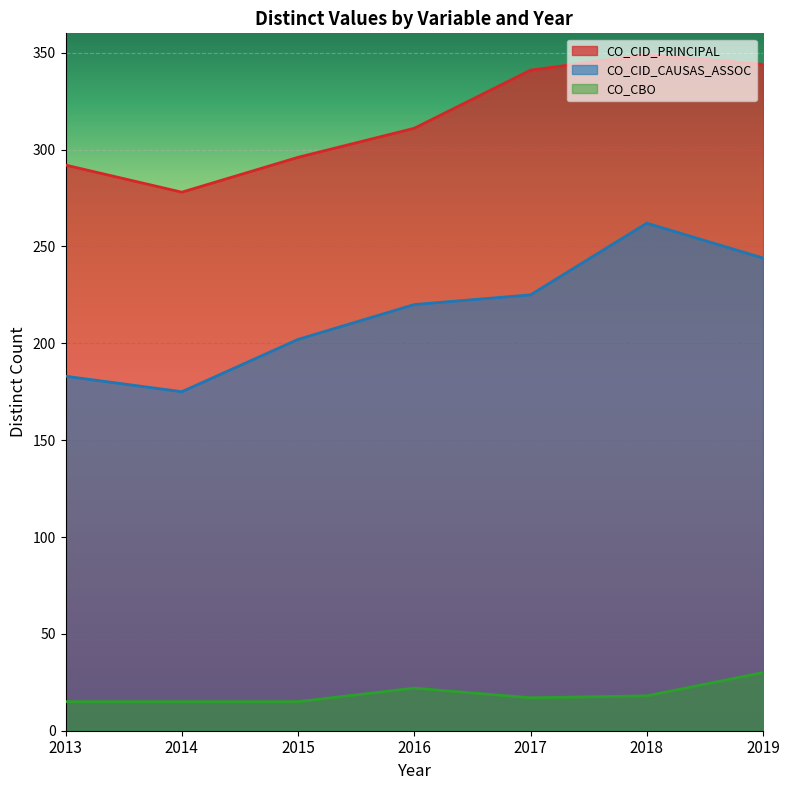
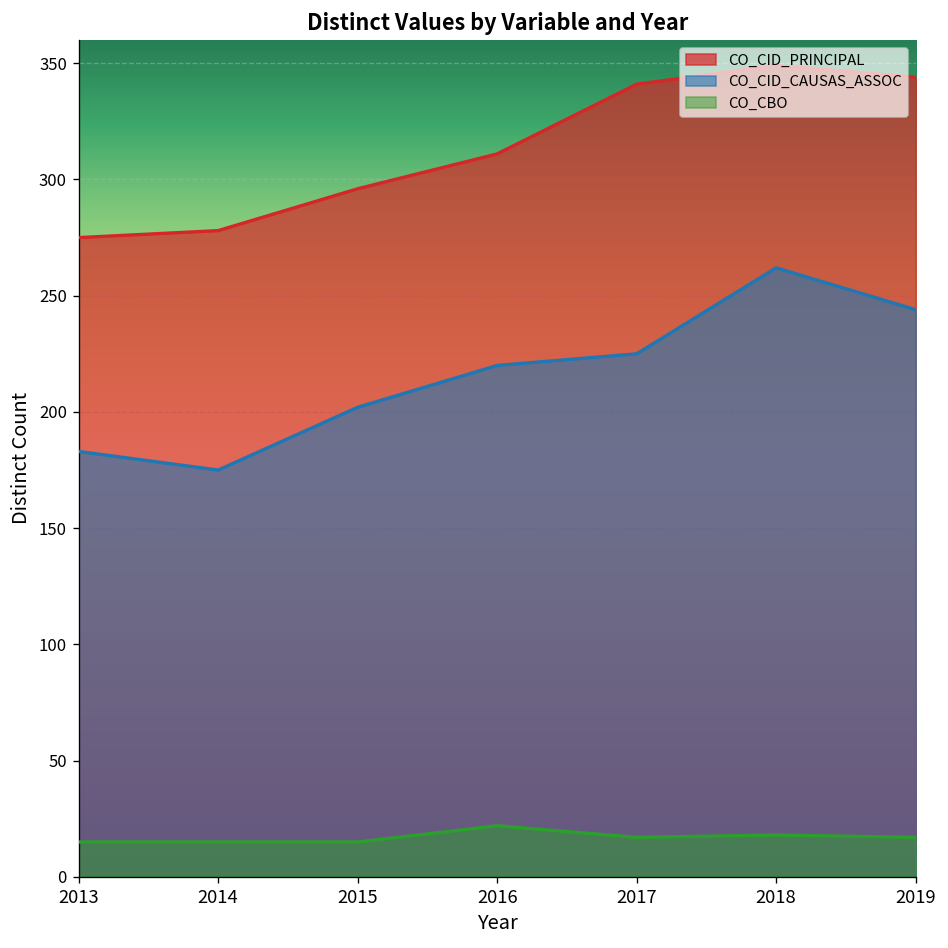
CO_CID_PRINCIPAL, 2013: 292 -> 275
CO_CBO, 2019: 30 -> 17
